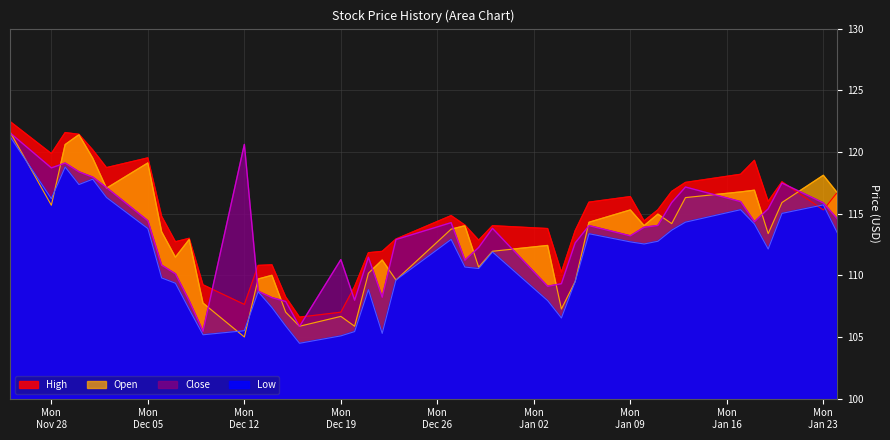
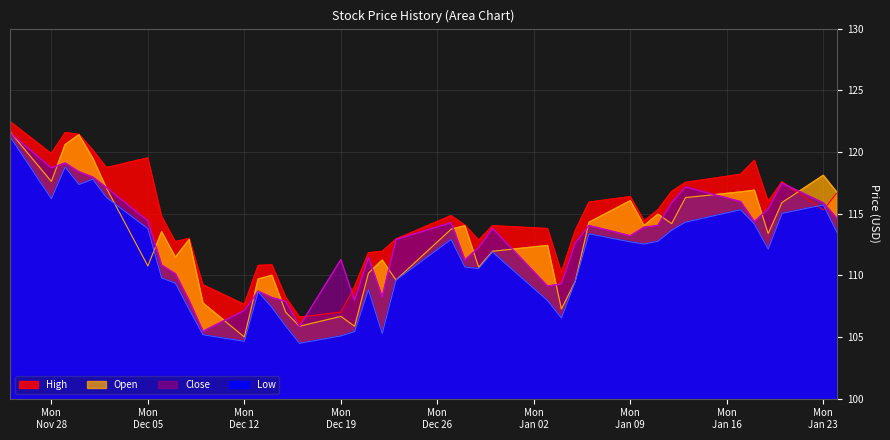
Open, Mon Nov 28: 115.7 -> 117.6
Open, Mon Dec 05: 119.1 -> 110.8
Close, Mon Dec 12: 120.6 -> 107.2
Low, Mon Dec 12: 105.5 -> 104.7
Open, Mon Jan 09: 115.3 -> 116.1
